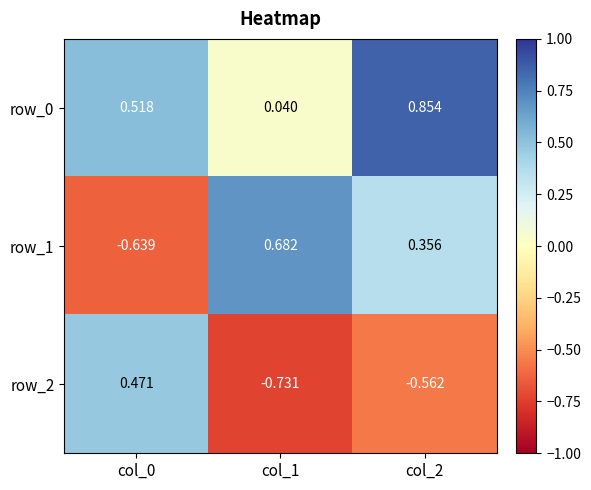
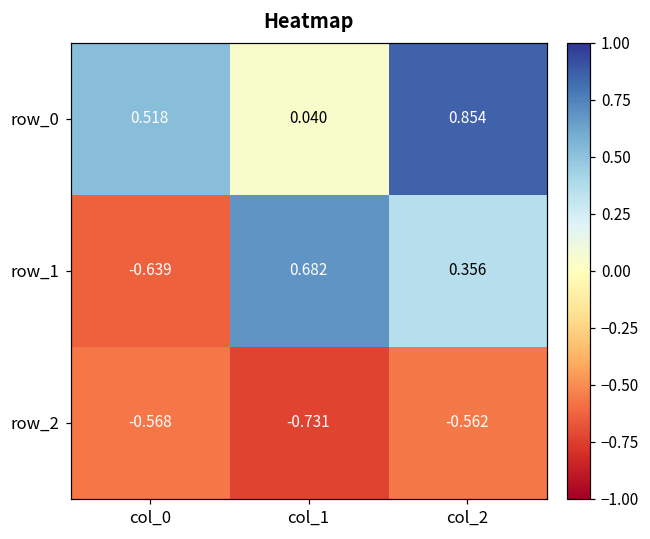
row_2, col_0: 0.471 -> -0.568
